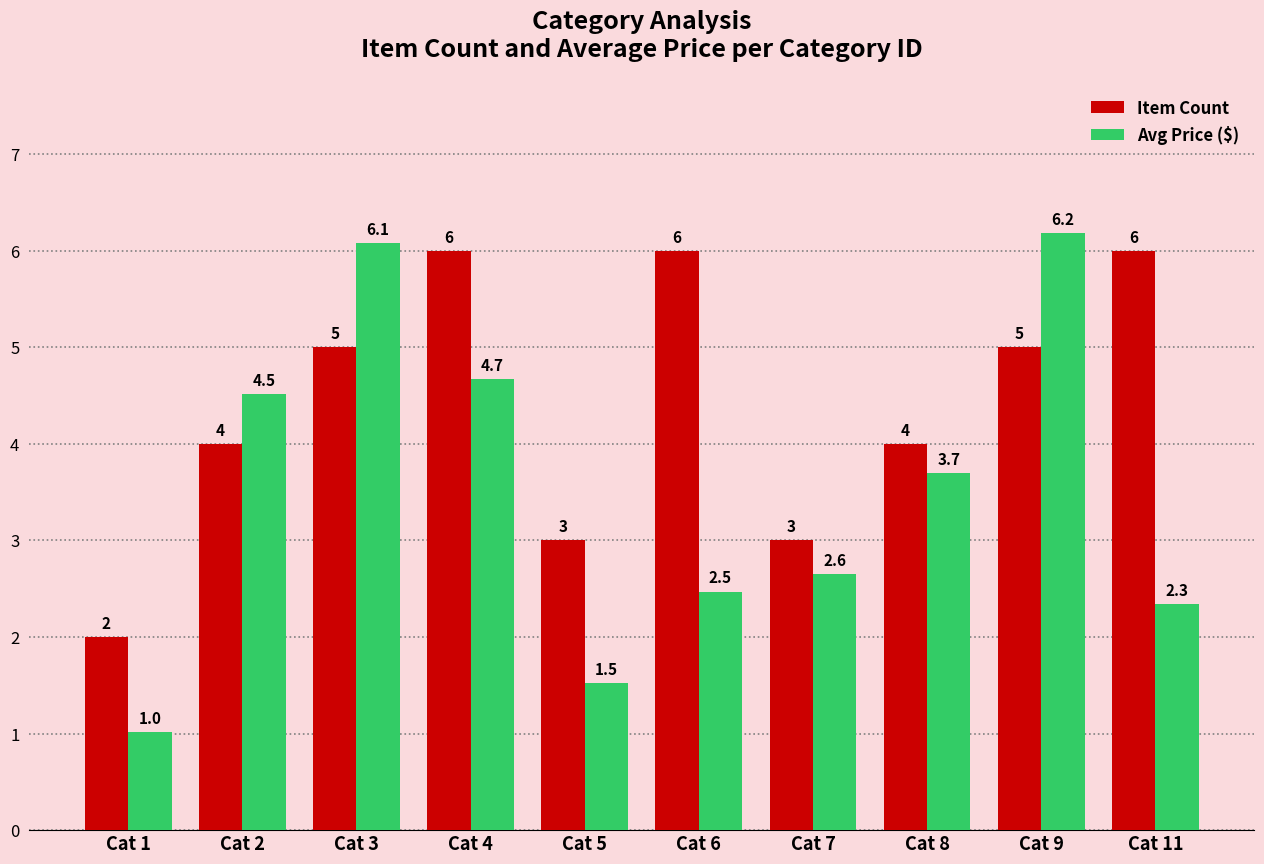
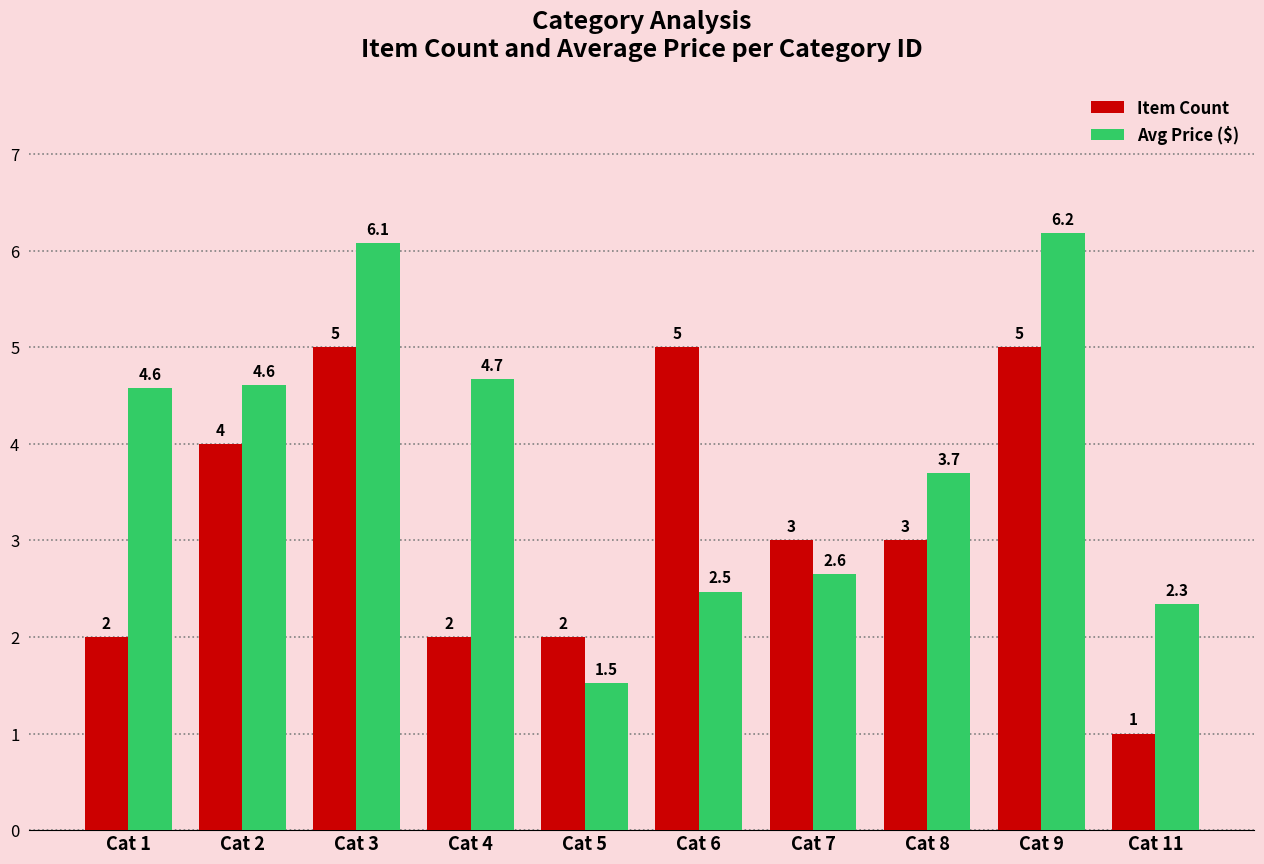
Avg Price ($), Cat 1: 1.0 -> 4.6
Avg Price ($), Cat 2: 4.5 -> 4.6
Item Count, Cat 4: 6 -> 2
Item Count, Cat 5: 3 -> 2
Item Count, Cat 6: 6 -> 5
Item Count, Cat 8: 4 -> 3
Item Count, Cat 11: 6 -> 1
